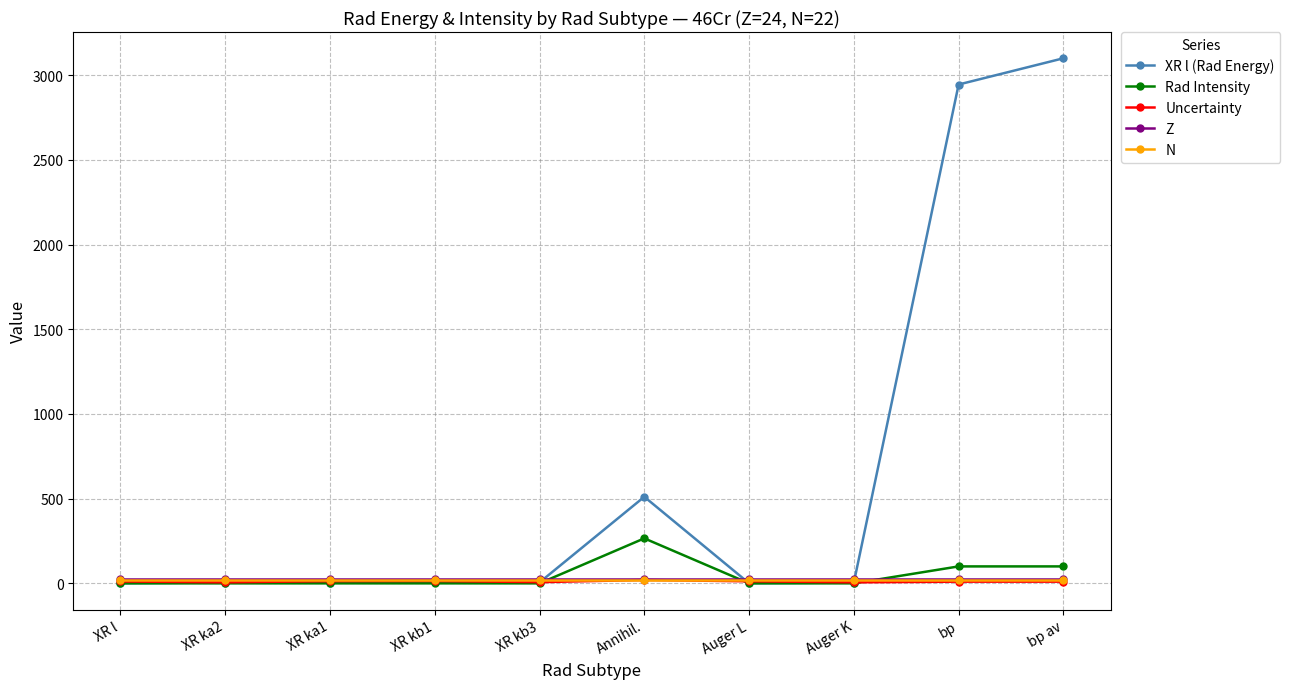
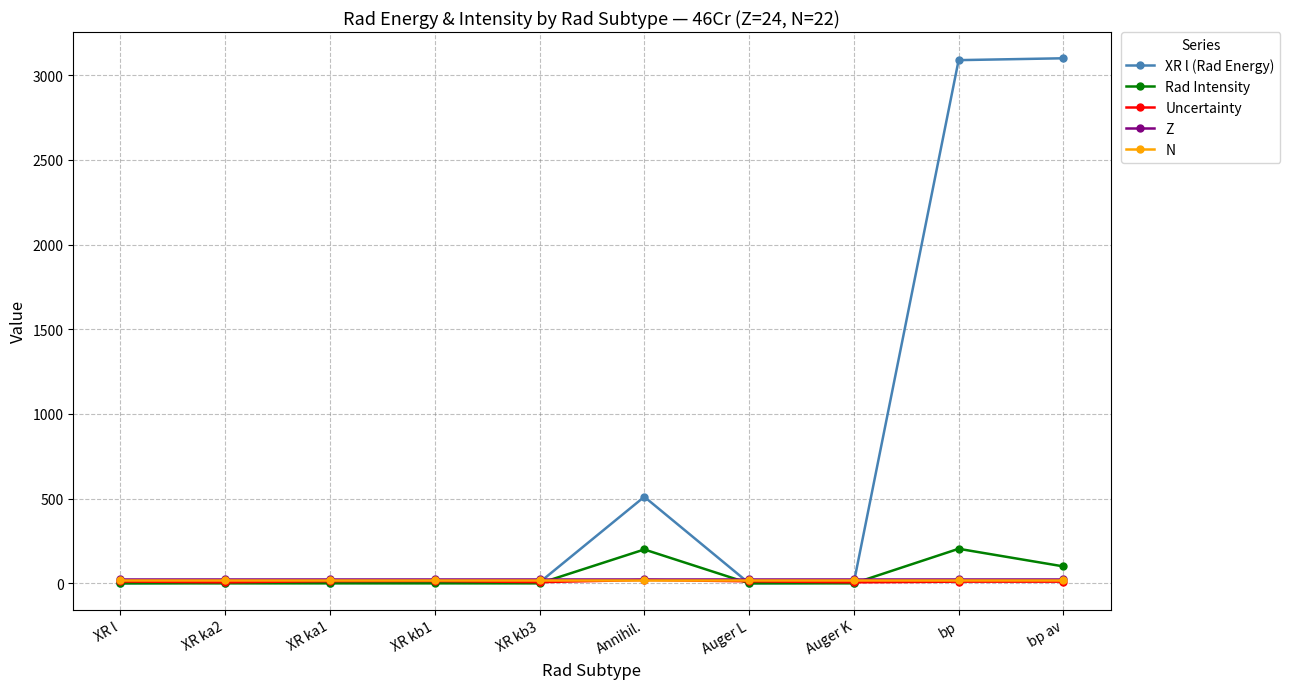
Rad Intensity, Annihil.: 270 -> 200
XR l (Rad Energy), bp: 2950 -> 3090
Rad Intensity, bp: 100 -> 200
